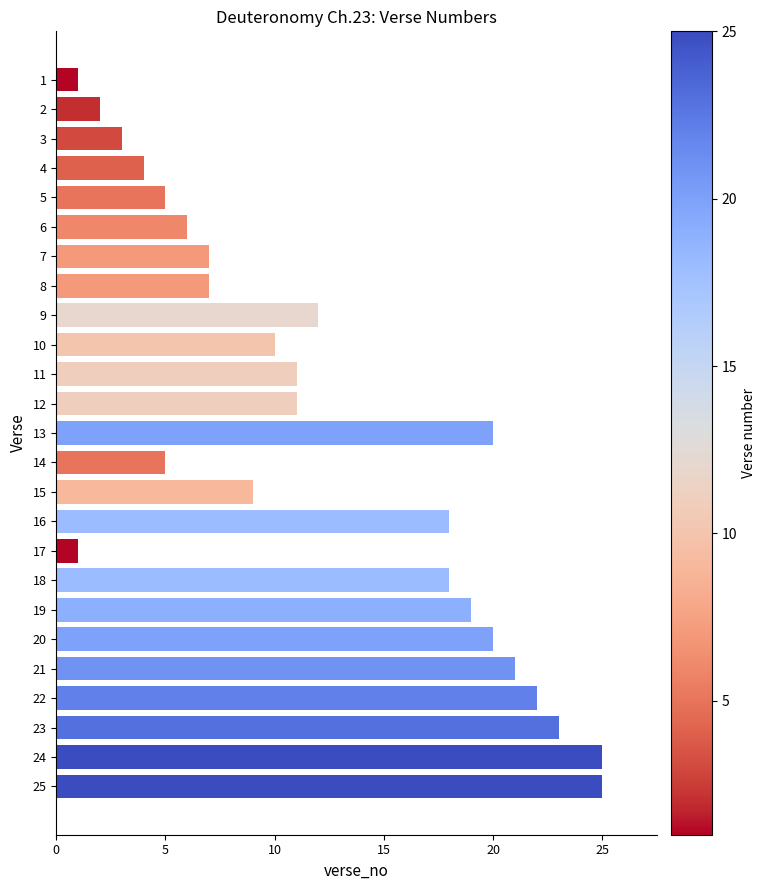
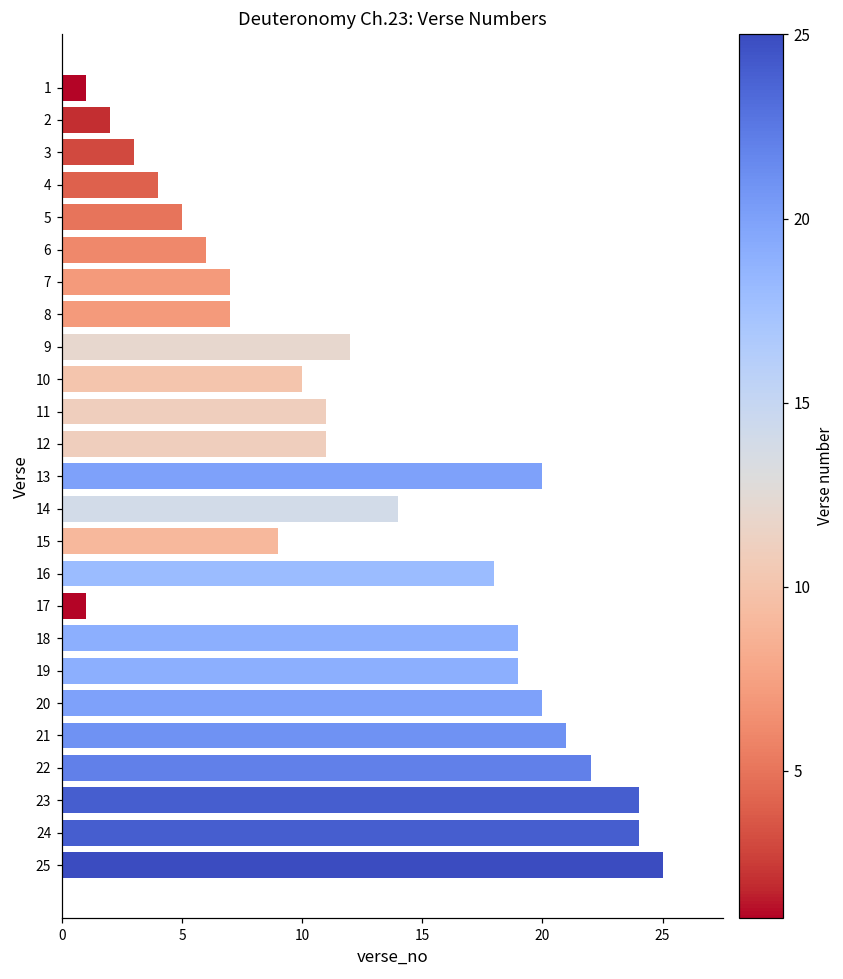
14: 5 -> 14
18: 18 -> 19
23: 23 -> 24
24: 25 -> 24
